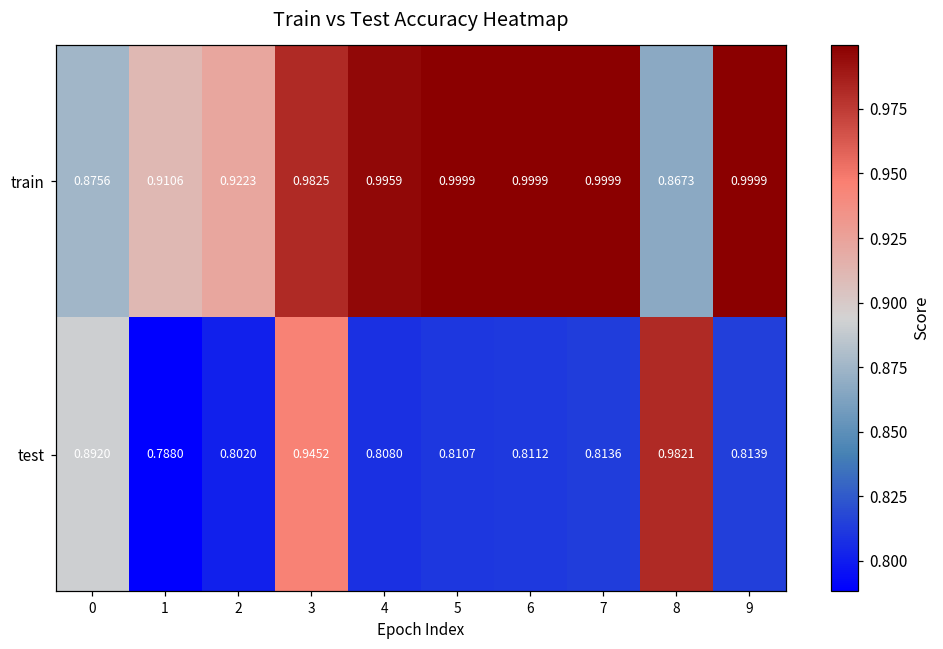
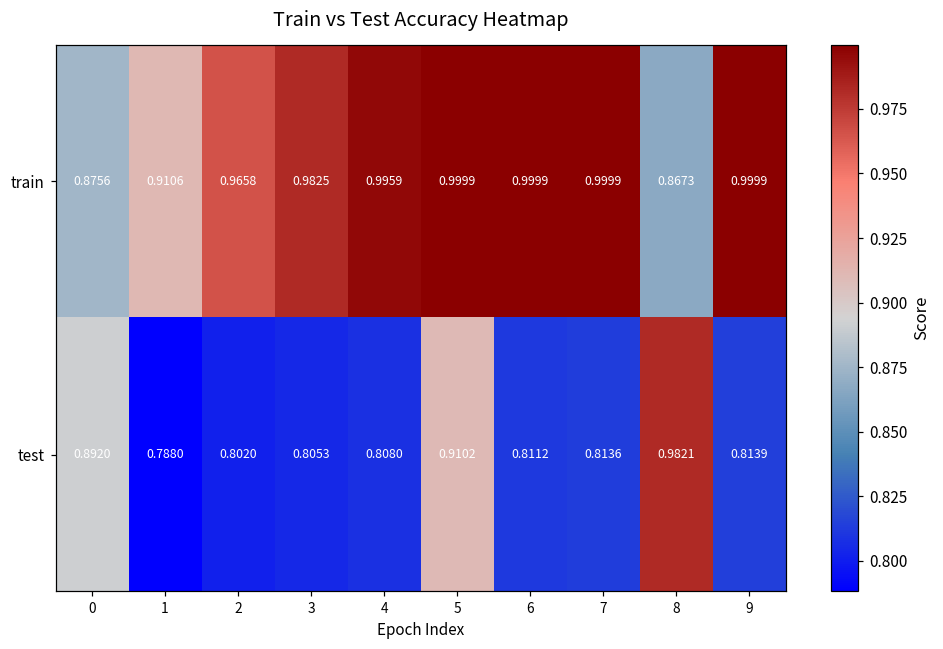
train, 2: 0.9223 -> 0.9658
test, 3: 0.9452 -> 0.8053
test, 5: 0.8107 -> 0.9102
